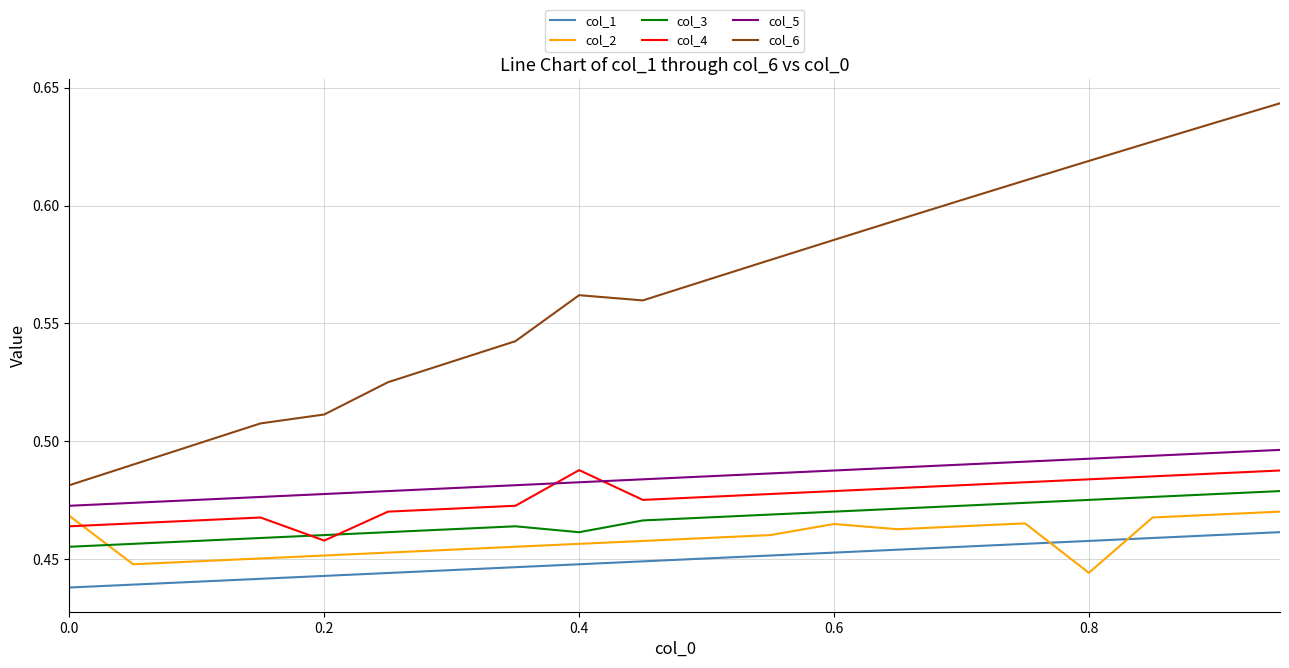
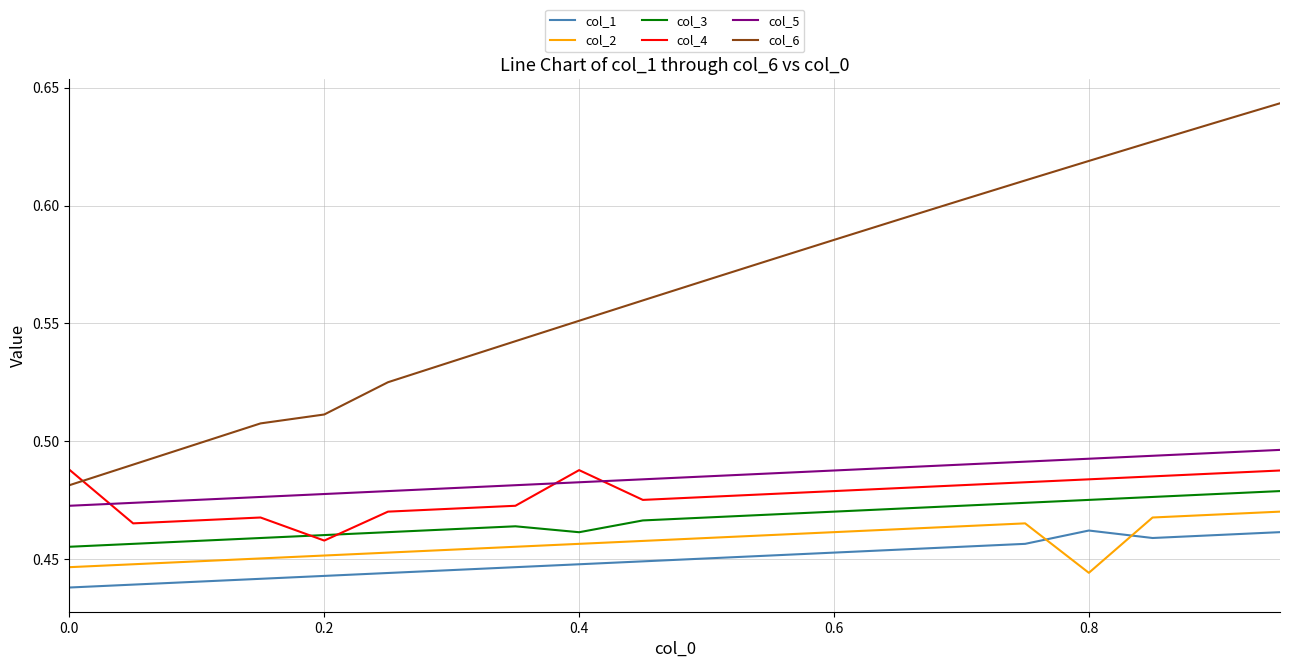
col_2, 0.0: 0.468 -> 0.446
col_4, 0.0: 0.464 -> 0.488
col_6, 0.4: 0.562 -> 0.551
col_2, 0.6: 0.465 -> 0.461
col_1, 0.8: 0.458 -> 0.462
